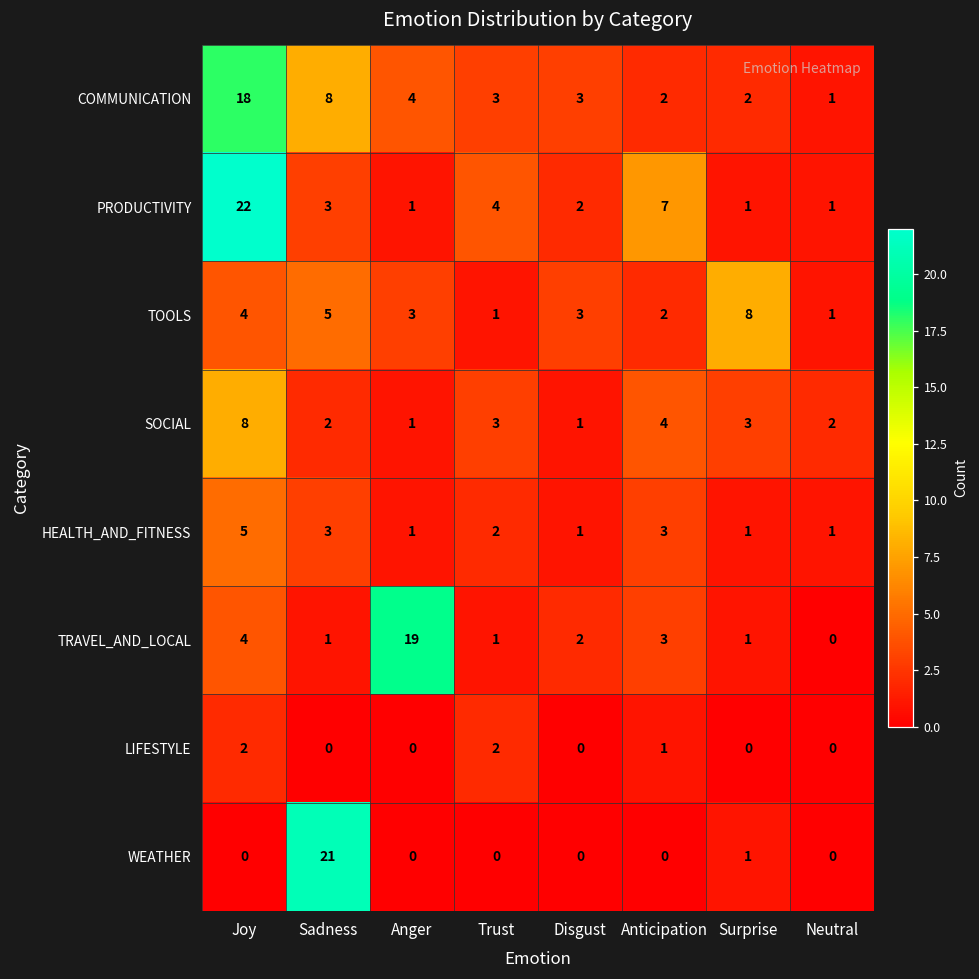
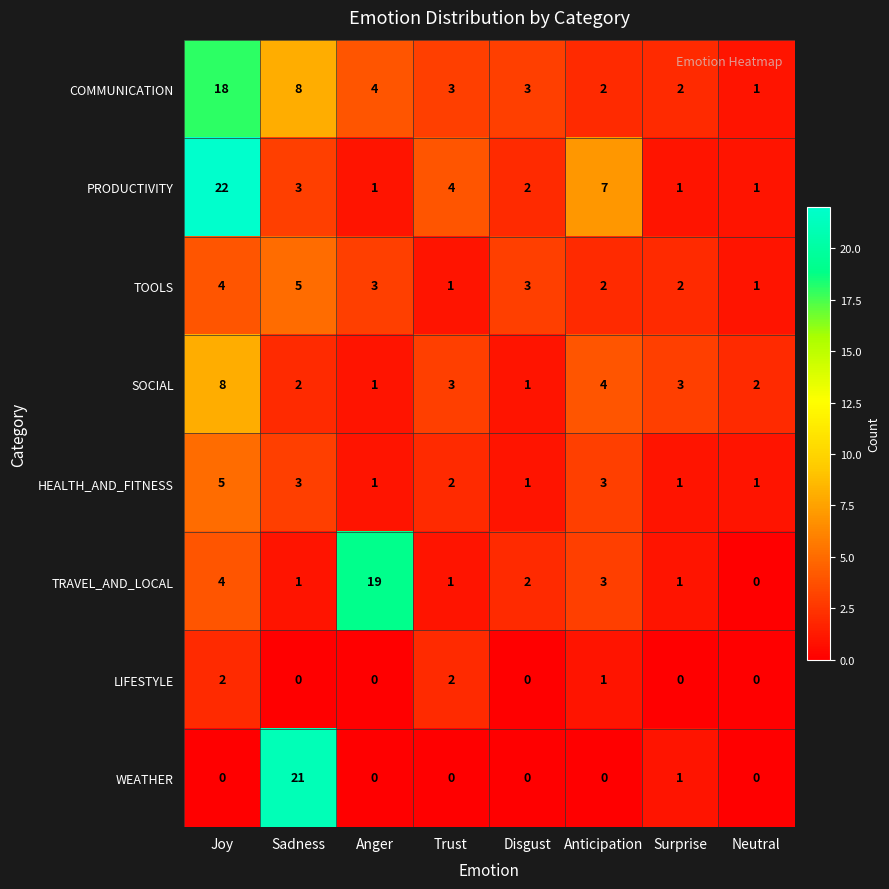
TOOLS, Surprise: 8 -> 2
